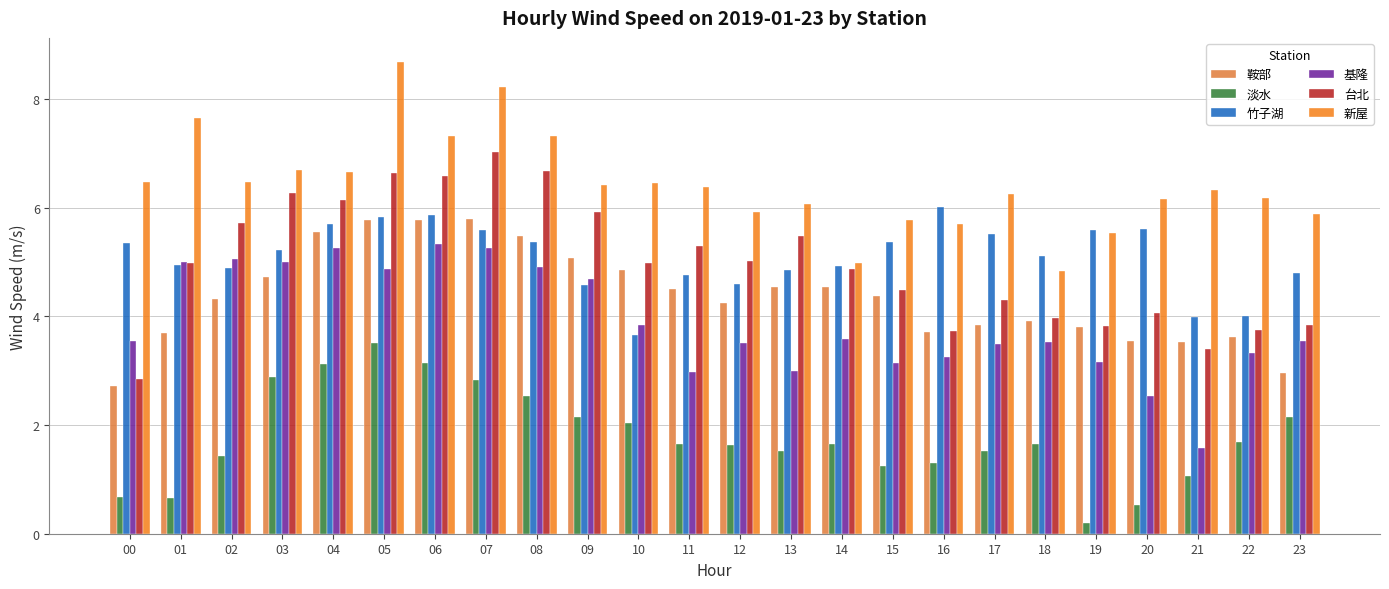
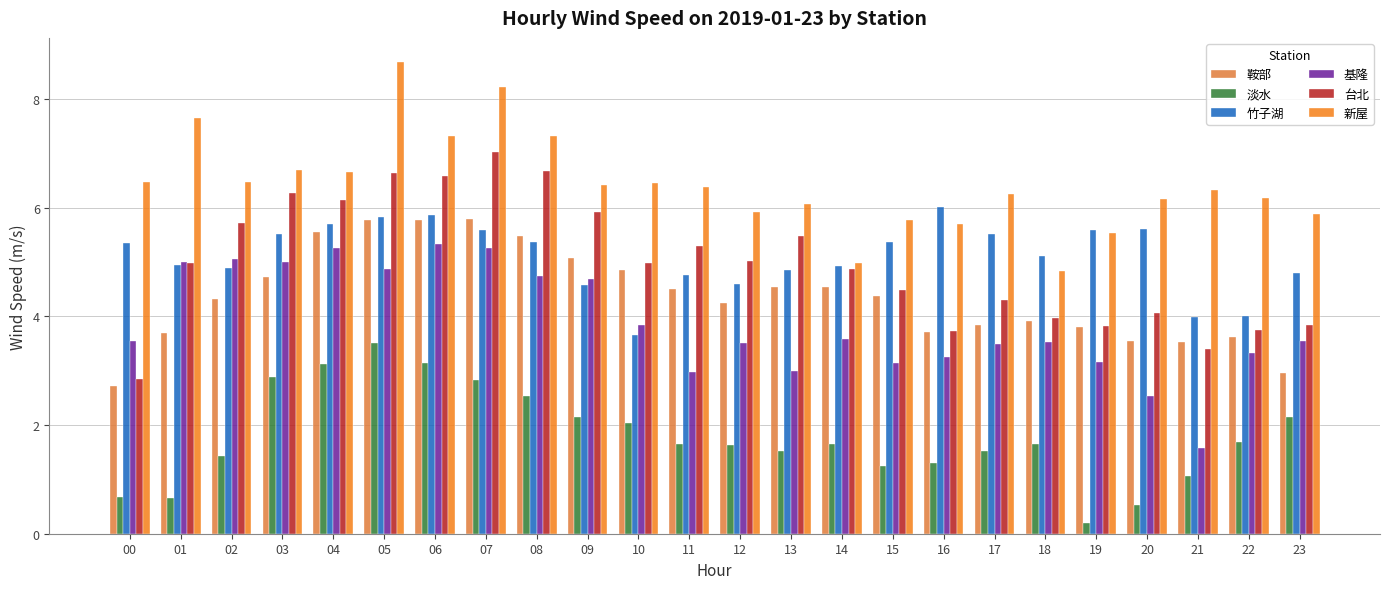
竹子湖, 03: 5.2 -> 5.5
基隆, 08: 4.9 -> 4.8
